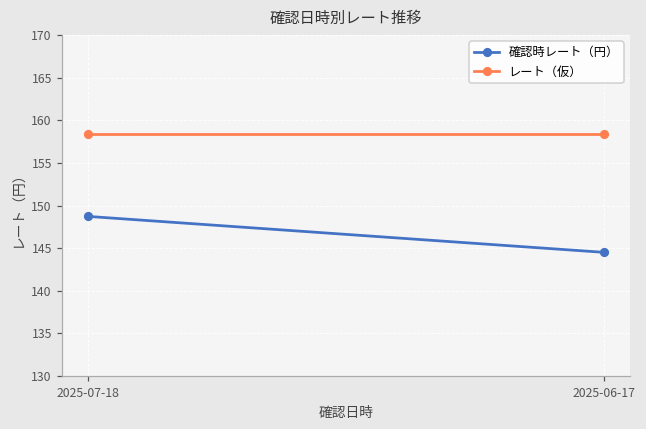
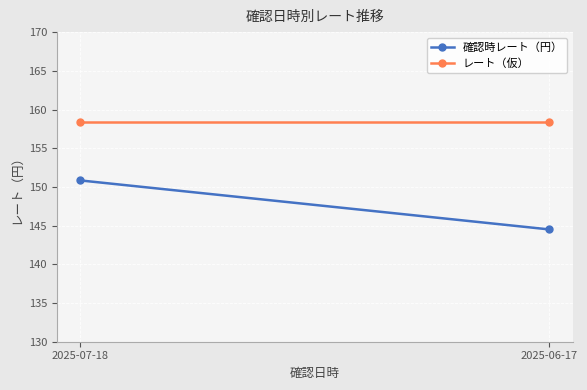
確認時レート（円）, 2025-07-18: 149 -> 151
